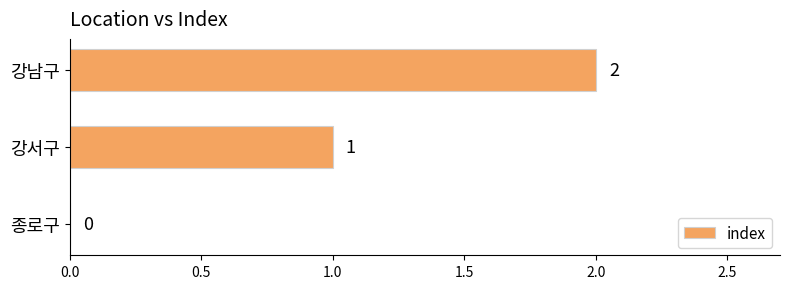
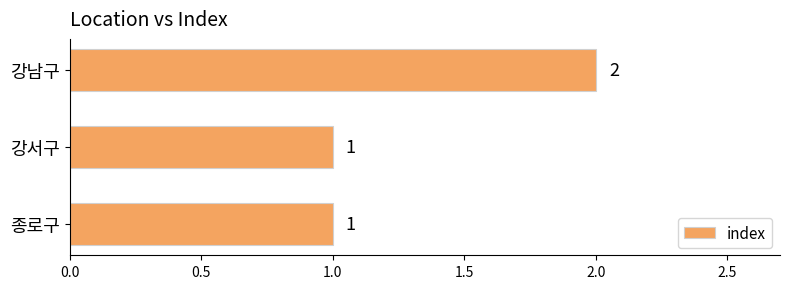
종로구: 0 -> 1
